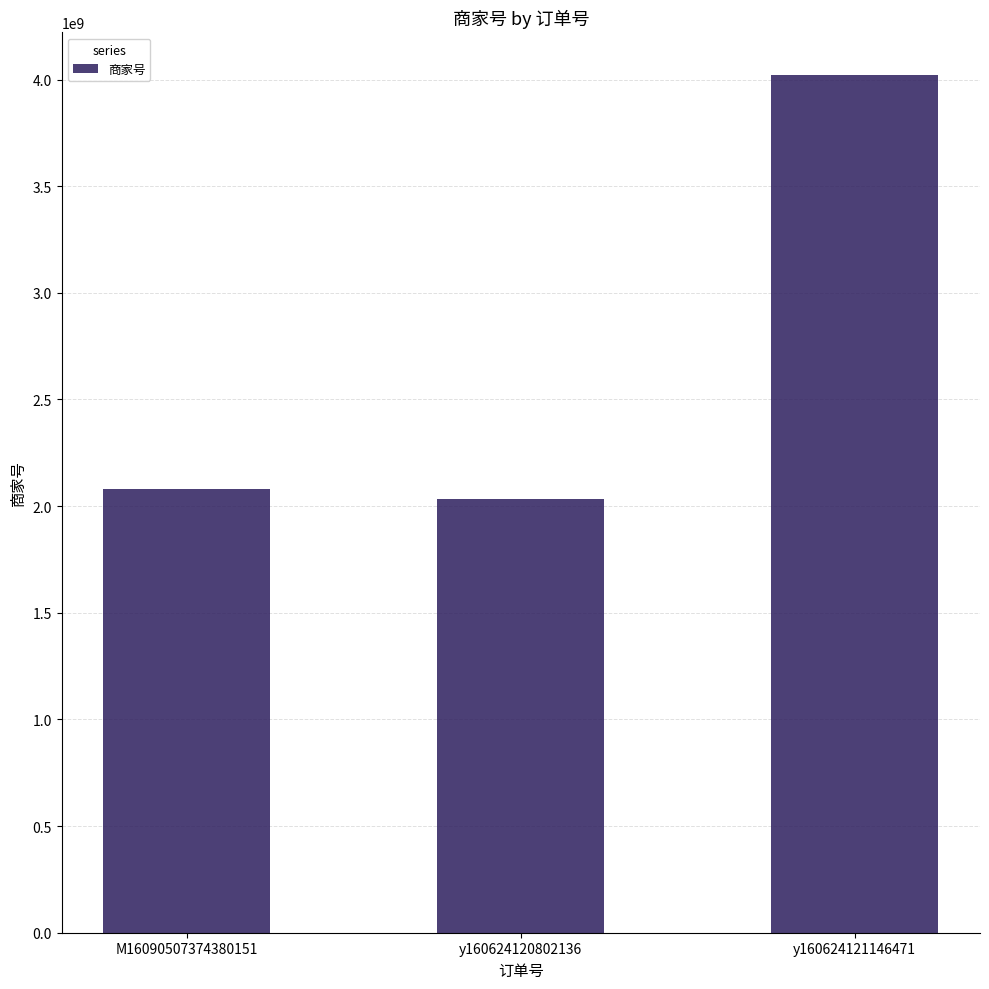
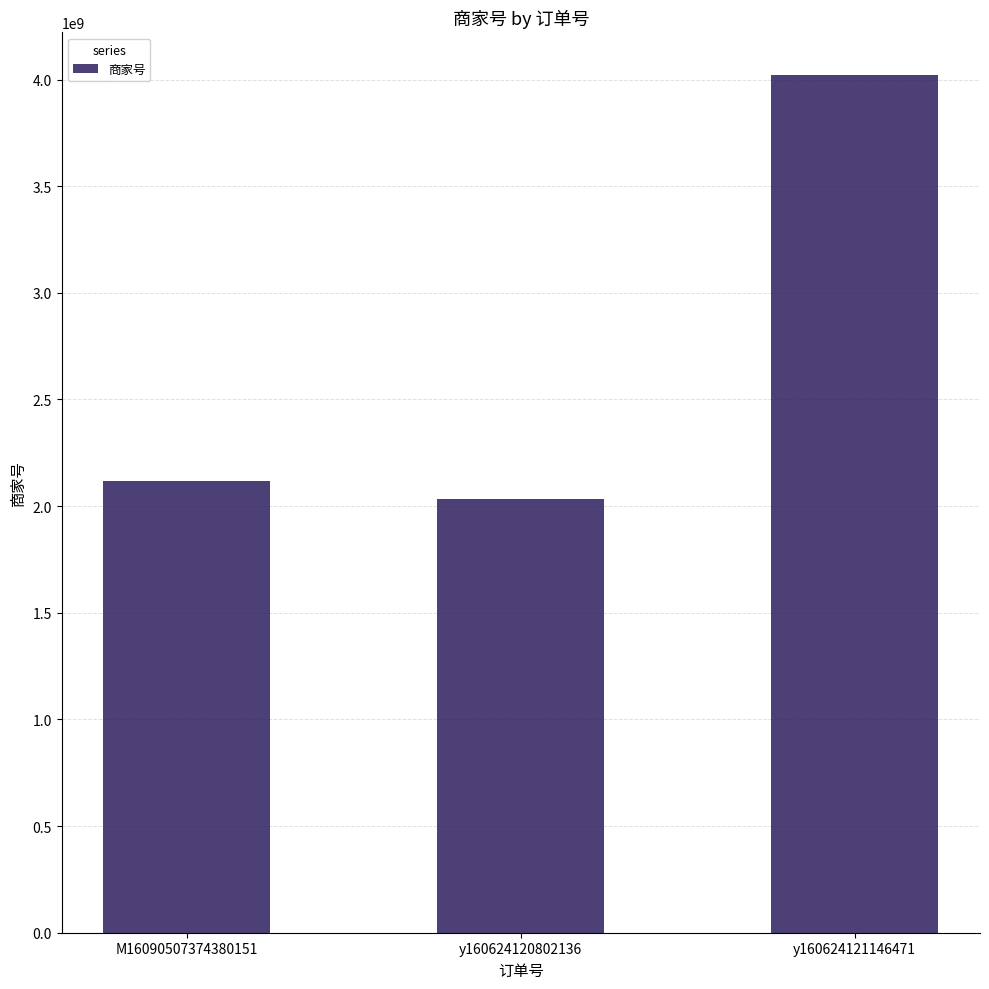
M16090507374380151: 2080000000 -> 2120000000
